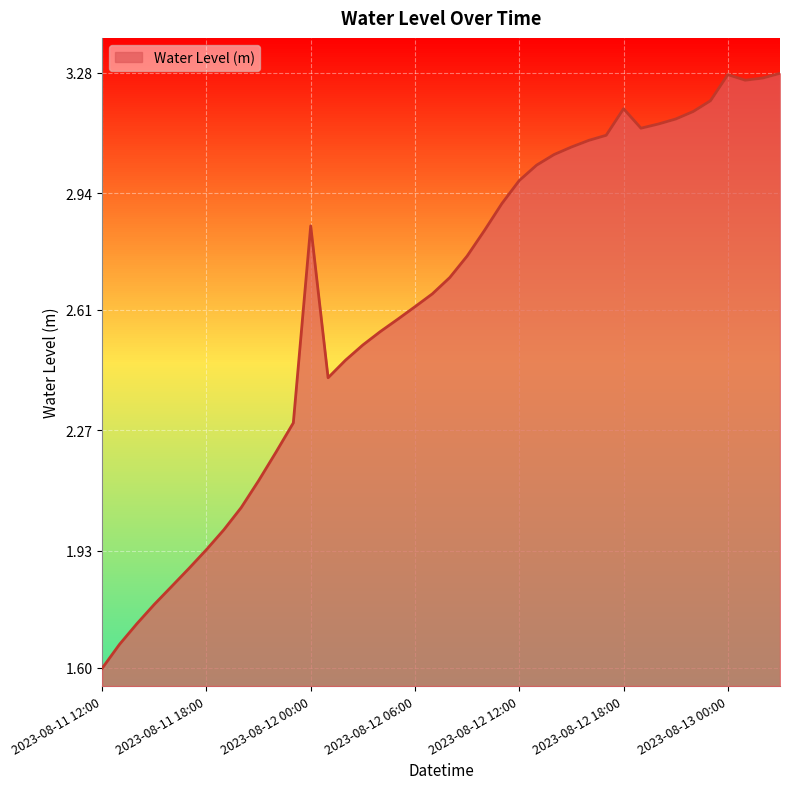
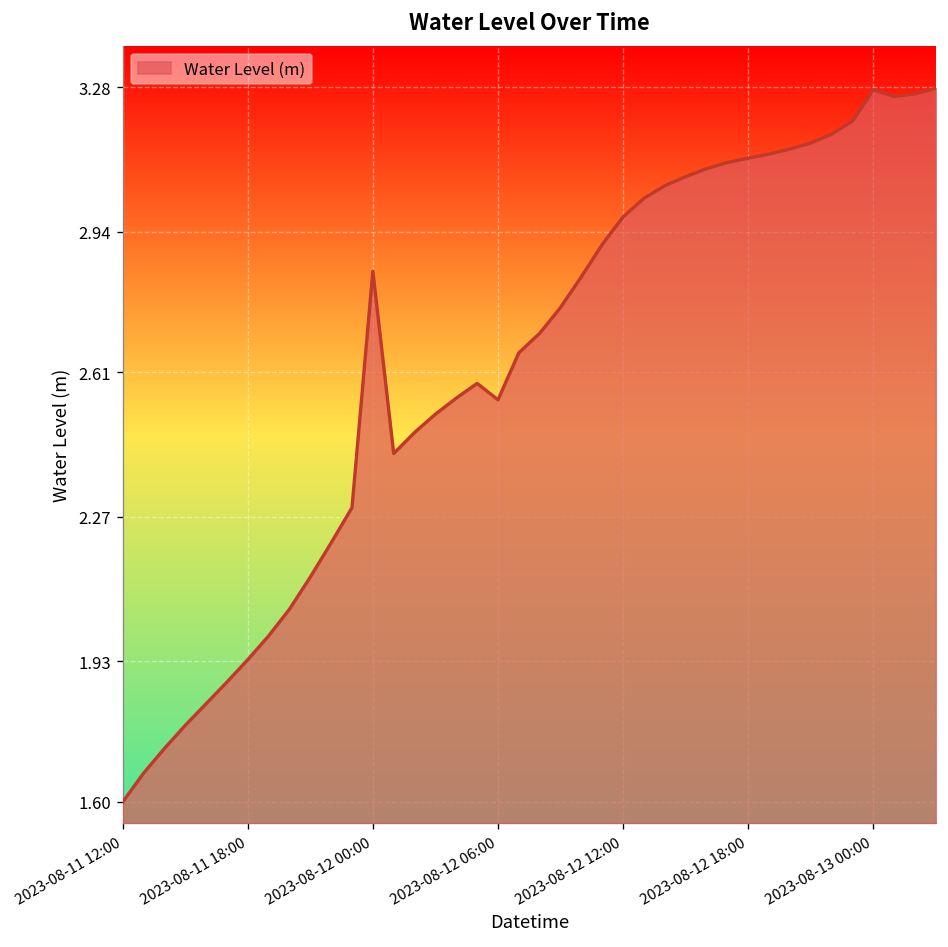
2023-08-12 06:00: 2.62 -> 2.54
2023-08-12 18:00: 3.18 -> 3.11
